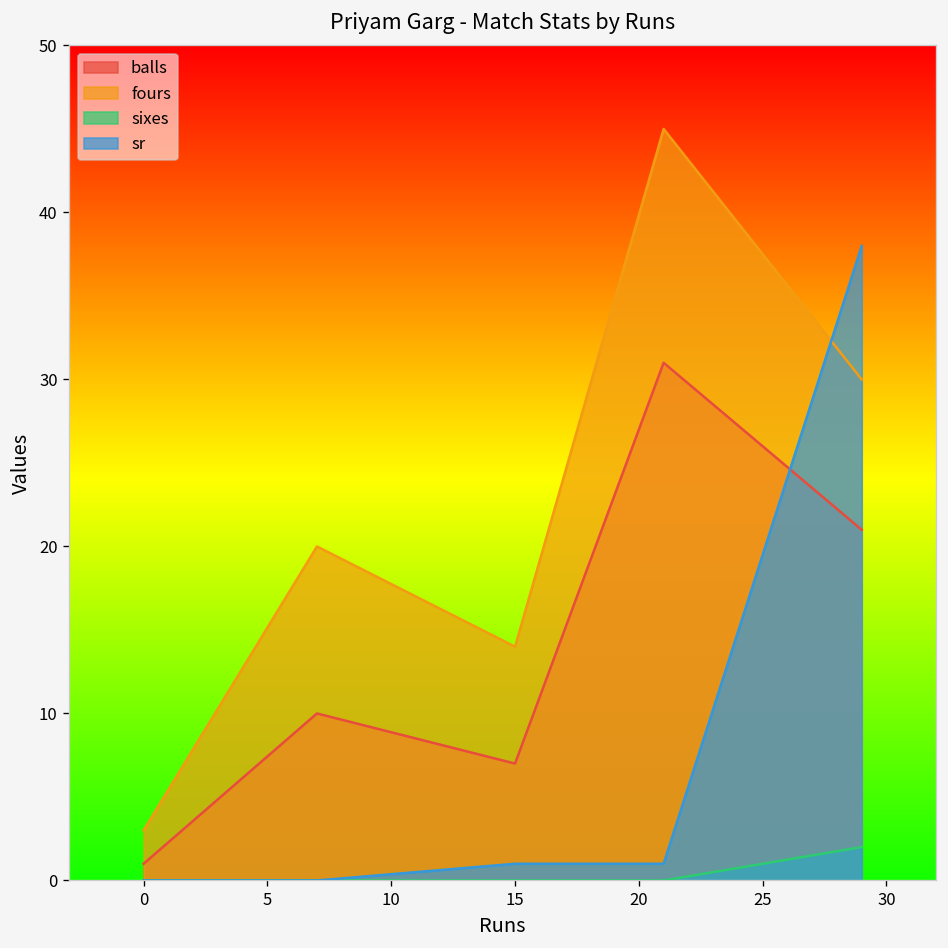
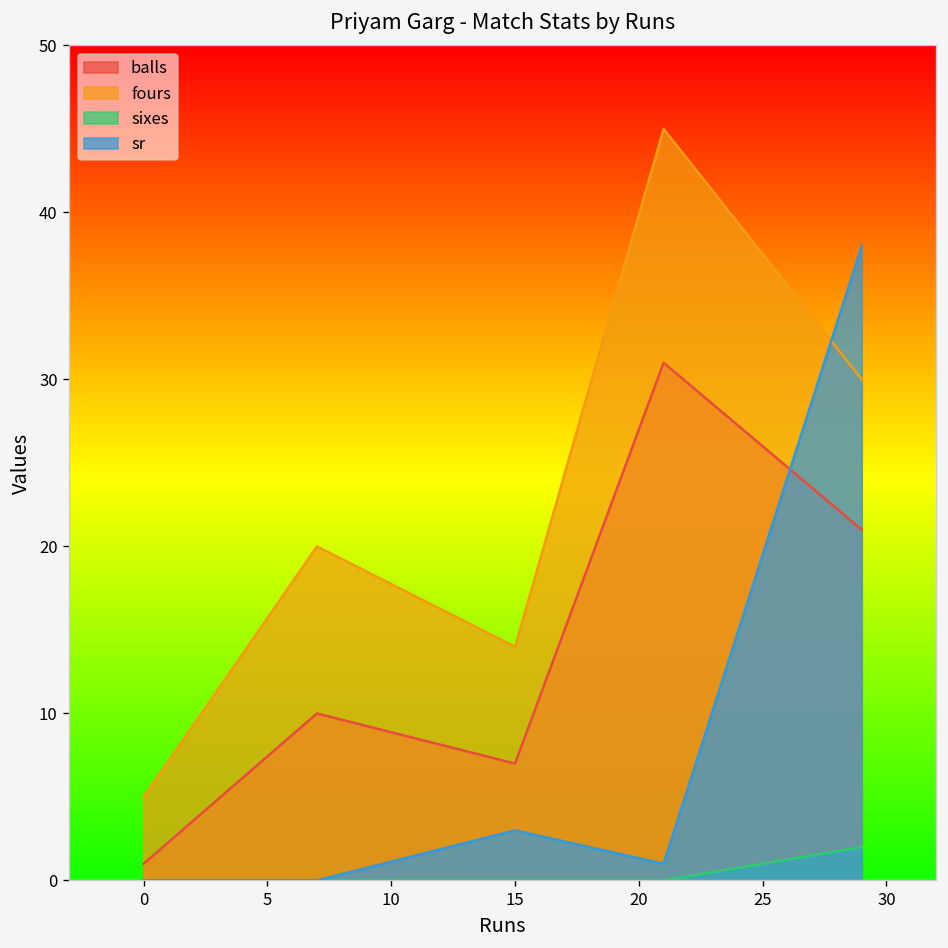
fours, 0: 3 -> 5
sr, 15: 1 -> 3
